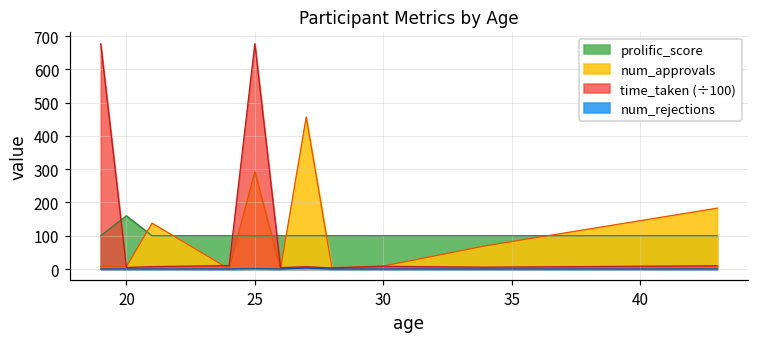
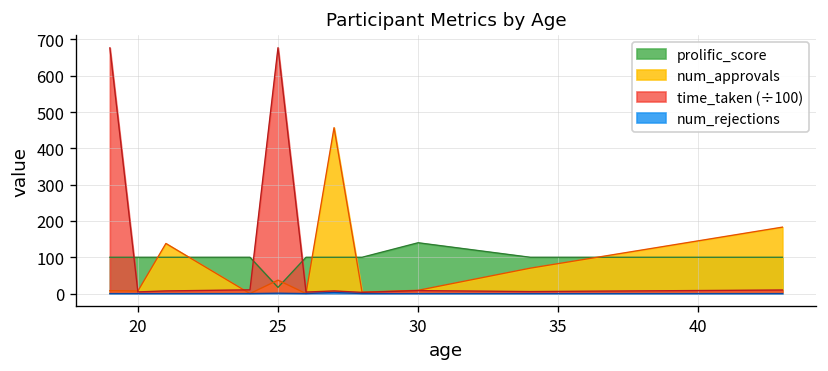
prolific_score, 20: 160 -> 100
prolific_score, 25: 100 -> 20
num_approvals, 25: 290 -> 40
prolific_score, 30: 100 -> 140
